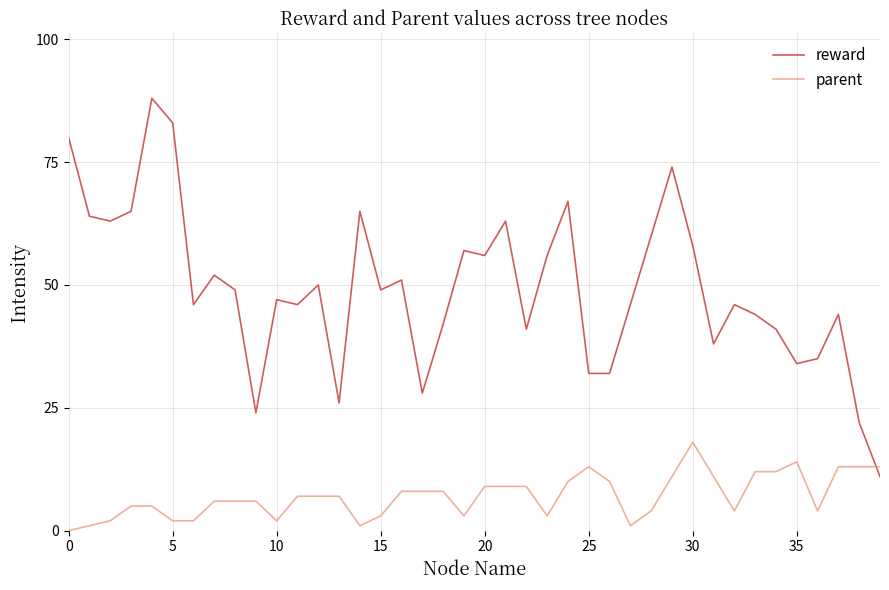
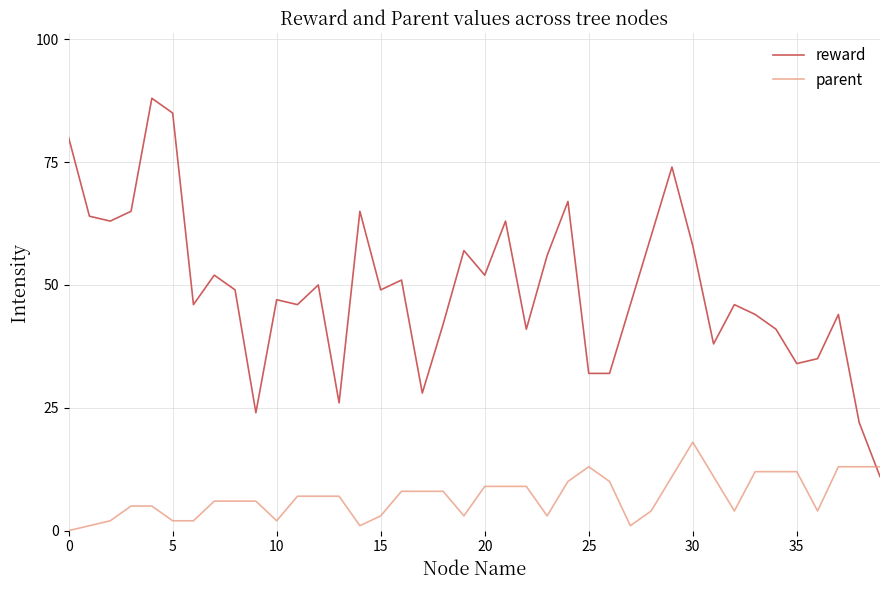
reward, 5: 83 -> 85
reward, 20: 56 -> 52
parent, 35: 14 -> 12
